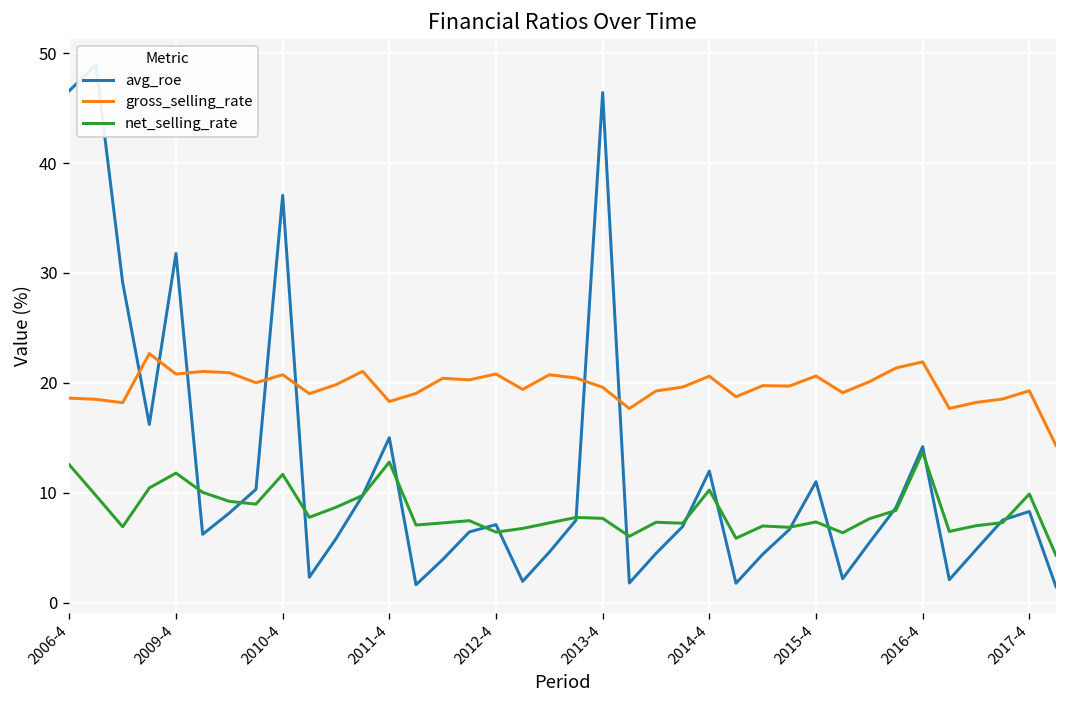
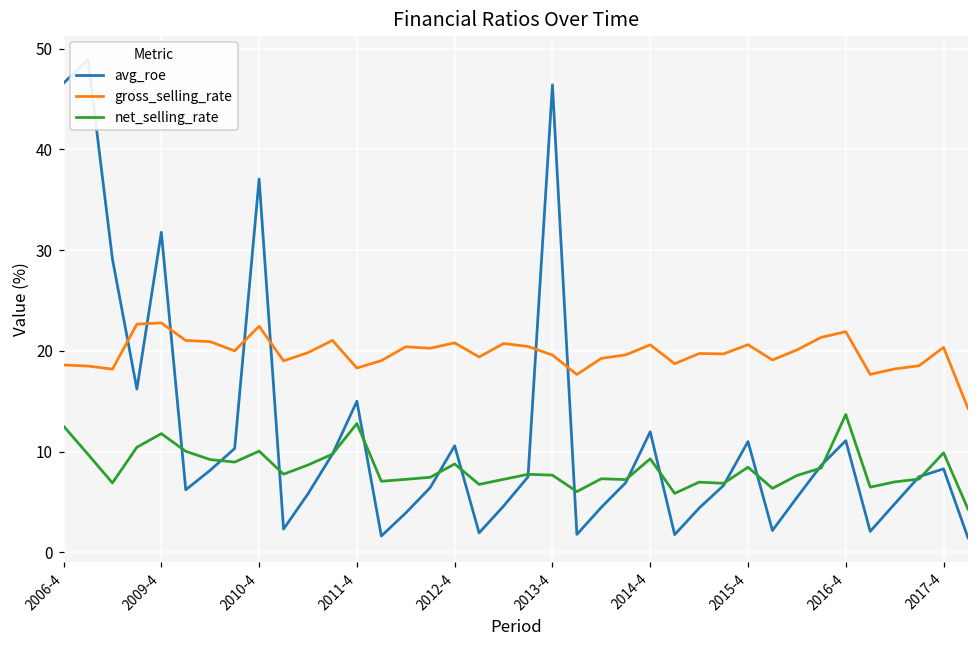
gross_selling_rate, 2009-4: 21 -> 23
gross_selling_rate, 2010-4: 21 -> 22
net_selling_rate, 2010-4: 12 -> 10
avg_roe, 2012-4: 7 -> 11
net_selling_rate, 2012-4: 6 -> 9
net_selling_rate, 2014-4: 10 -> 9
net_selling_rate, 2015-4: 7 -> 8
avg_roe, 2016-4: 14 -> 11
gross_selling_rate, 2017-4: 19 -> 20
